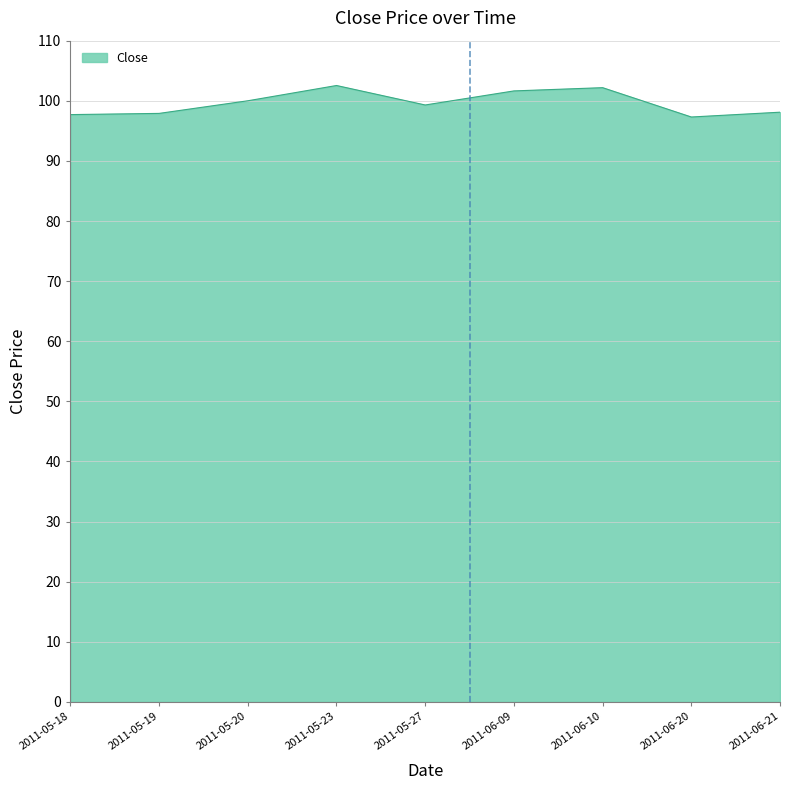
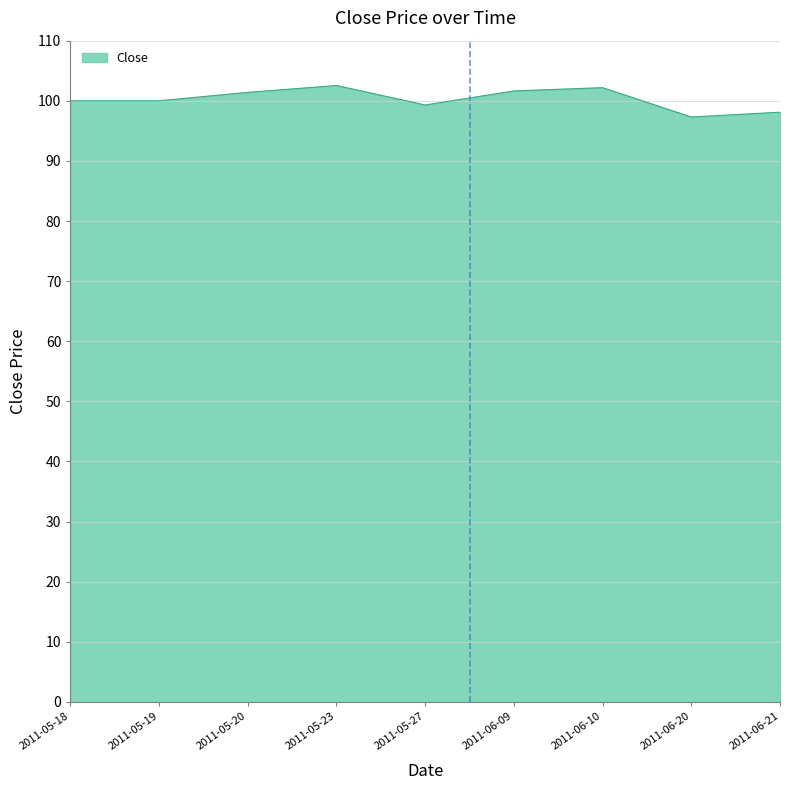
2011-05-18: 98 -> 100
2011-05-19: 98 -> 100
2011-05-20: 100 -> 101
